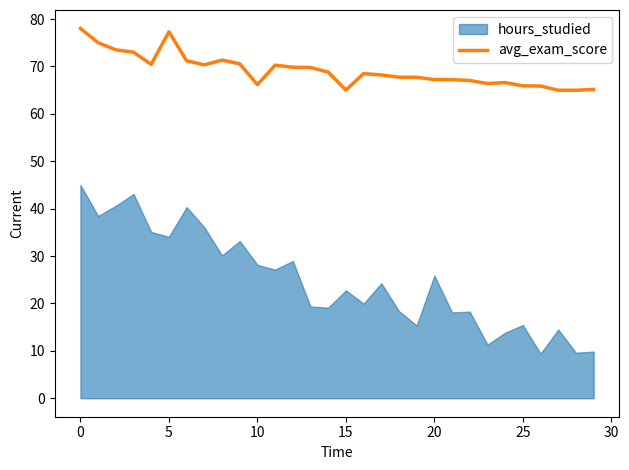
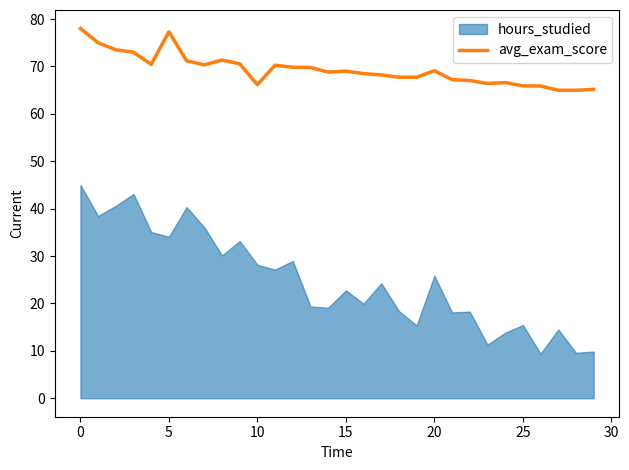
avg_exam_score, 15: 65 -> 69
avg_exam_score, 20: 67 -> 69
